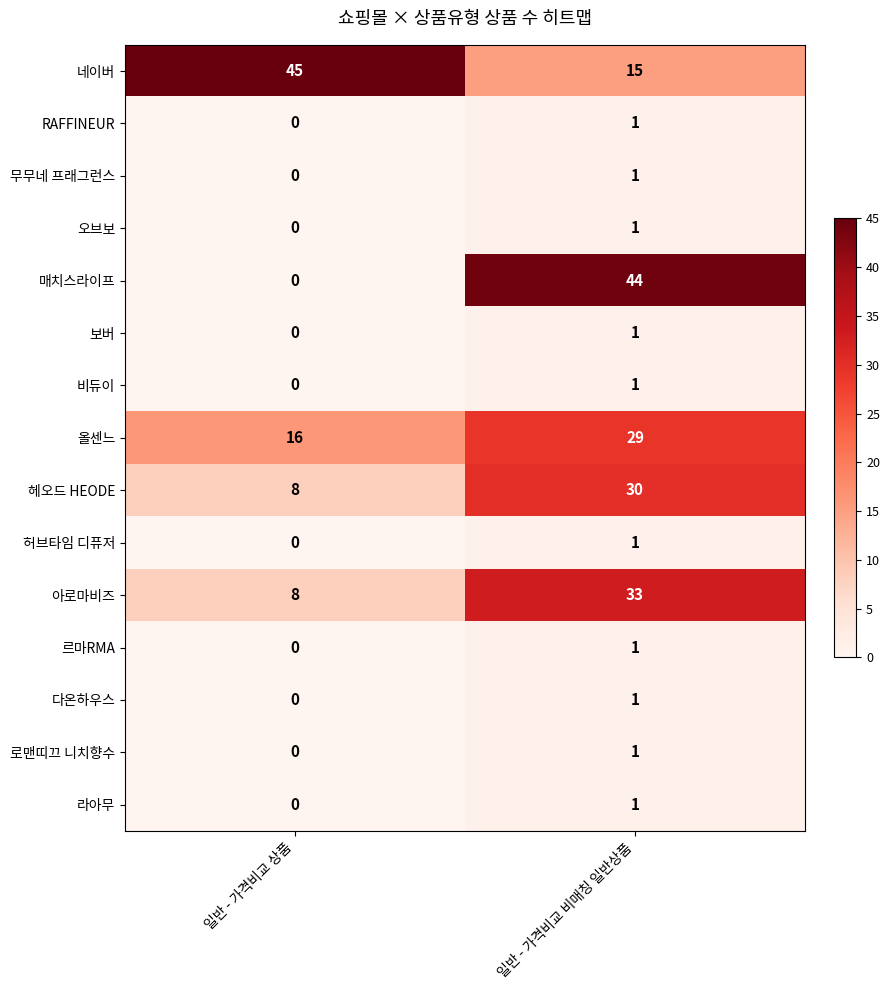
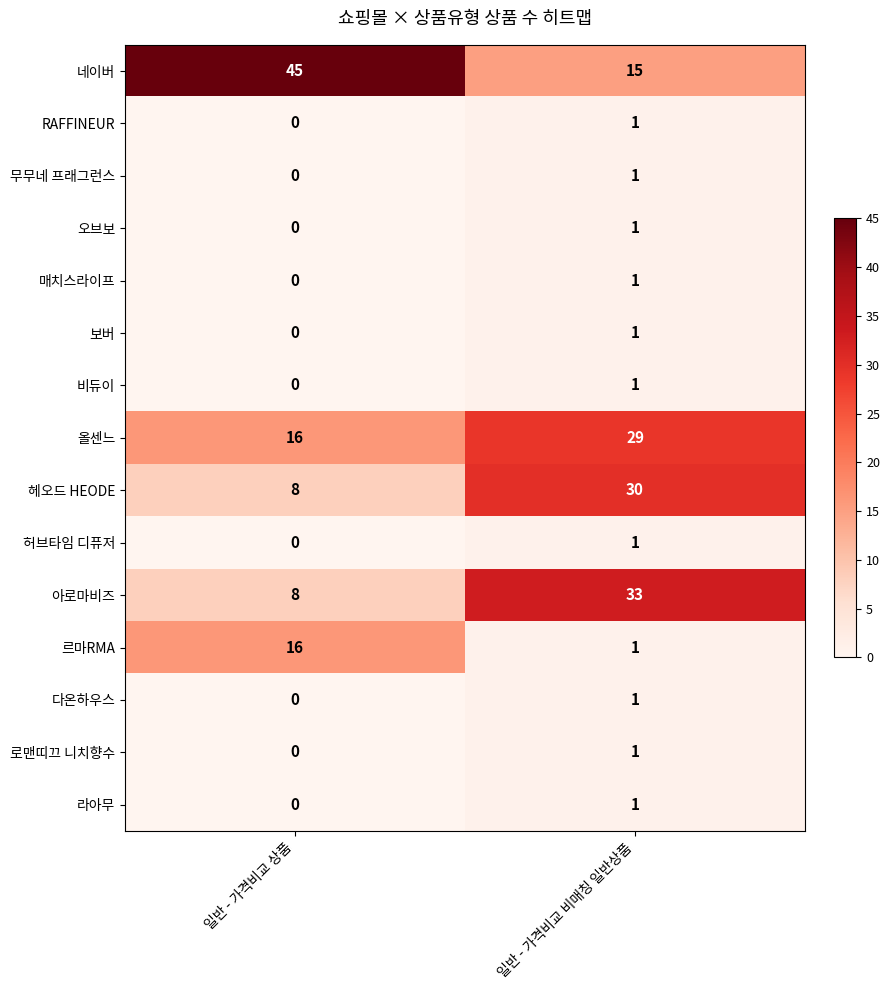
매치스라이프, 일반 - 가격비교 비매칭 일반상품: 44 -> 1
르마RMA, 일반 - 가격비교 상품: 0 -> 16
